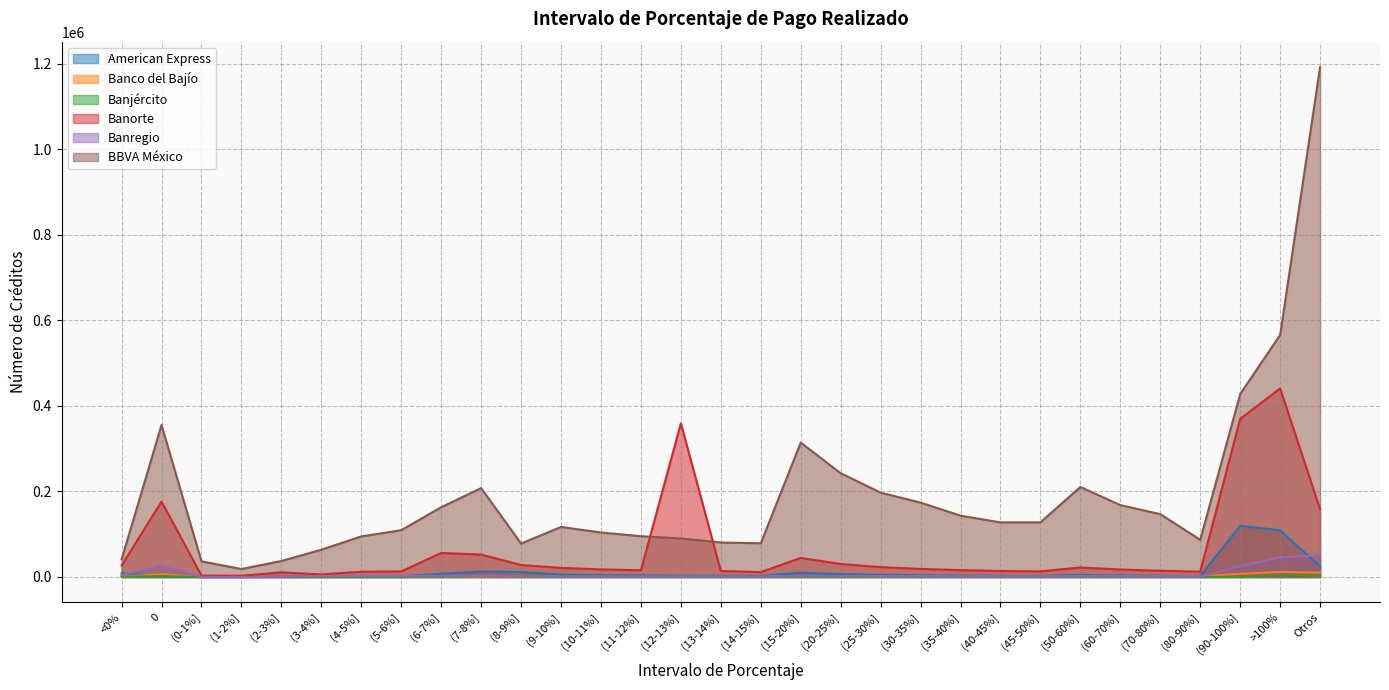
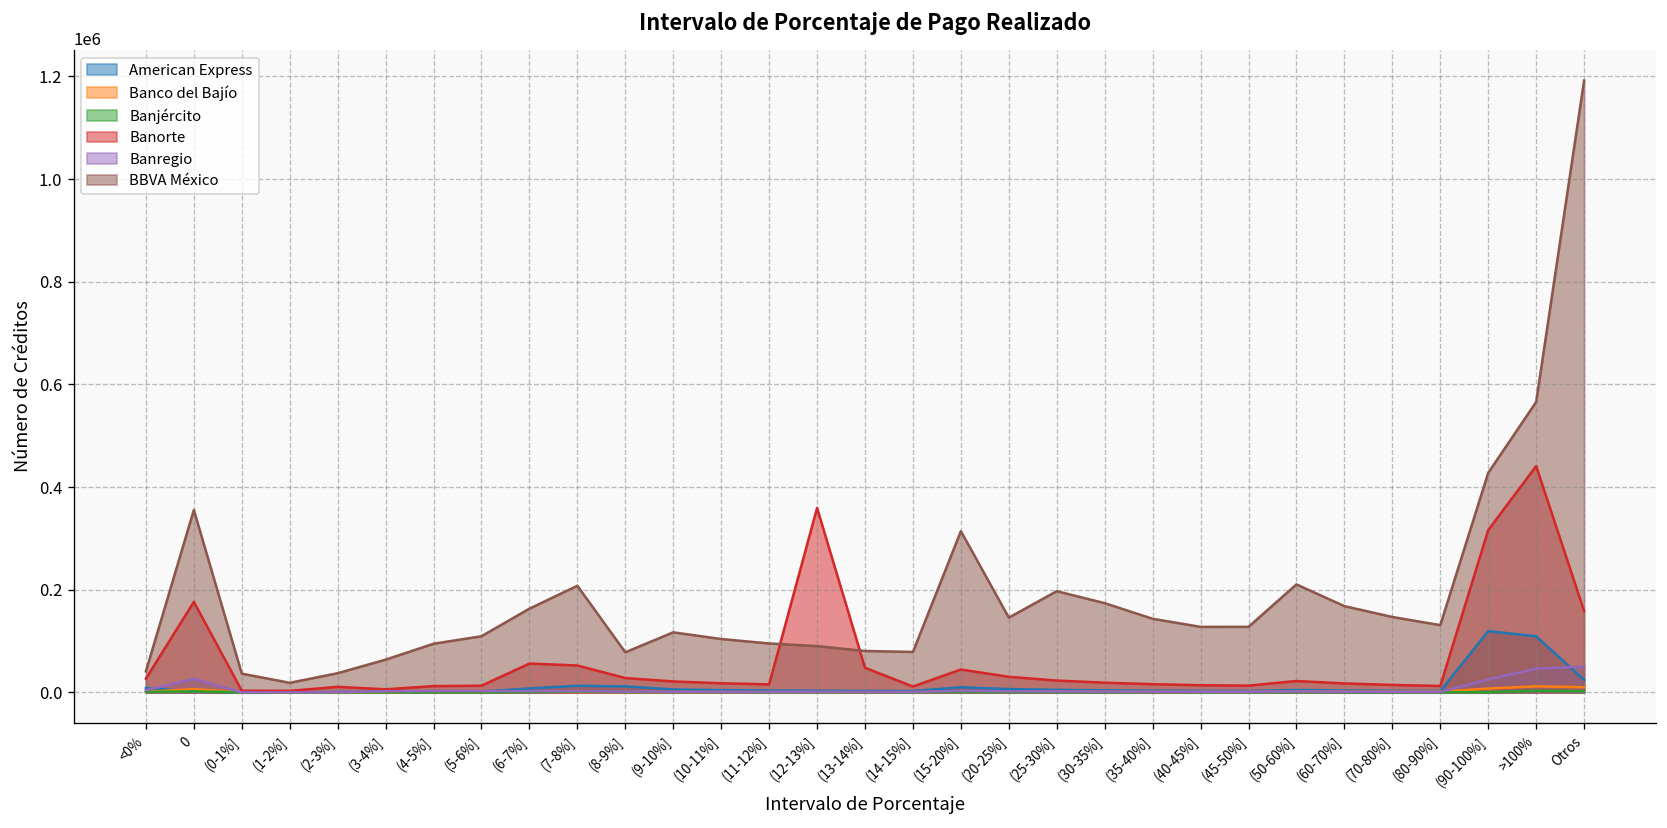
Banorte, (13-14%]: 10000 -> 50000
BBVA México, (20-25%]: 240000 -> 150000
BBVA México, (80-90%]: 90000 -> 130000
Banorte, (90-100%]: 370000 -> 320000
